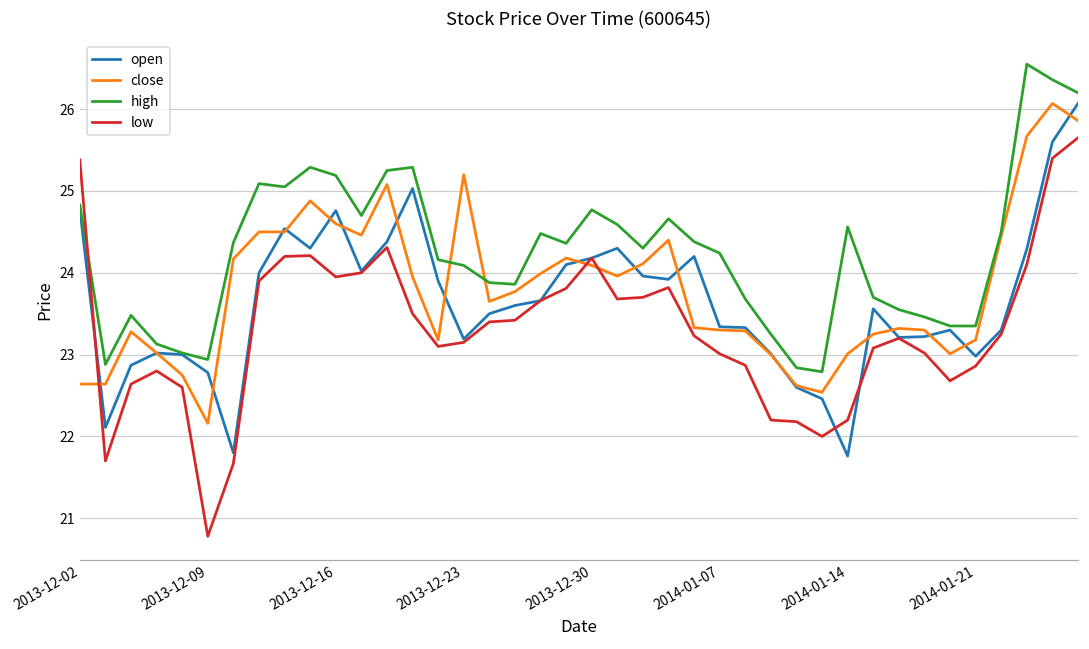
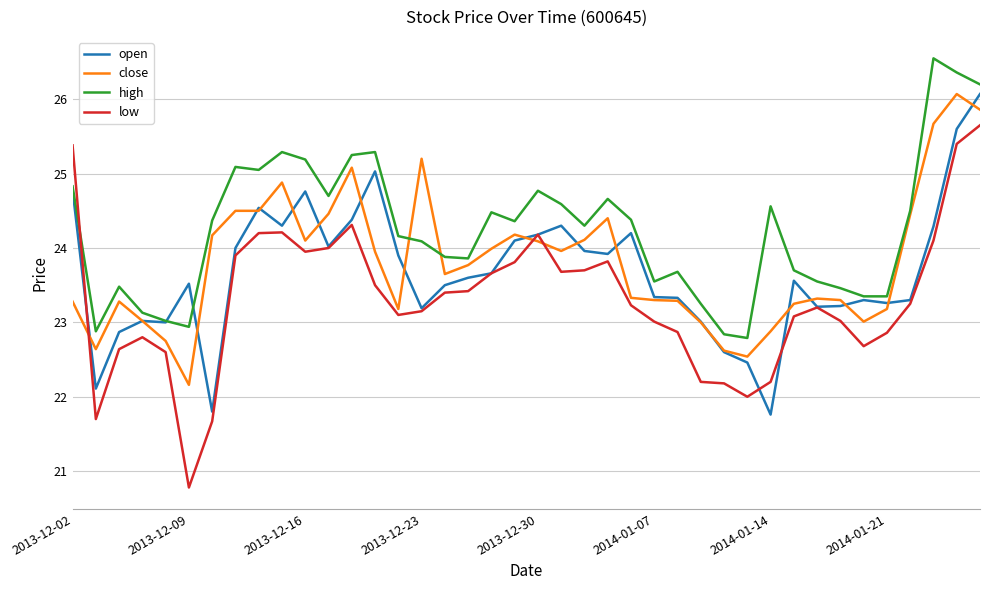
close, 2013-12-02: 22.6 -> 23.3
open, 2013-12-09: 22.8 -> 23.5
close, 2013-12-16: 24.6 -> 24.1
high, 2014-01-07: 24.2 -> 23.6
close, 2014-01-14: 23.0 -> 22.9
open, 2014-01-21: 23.0 -> 23.3
